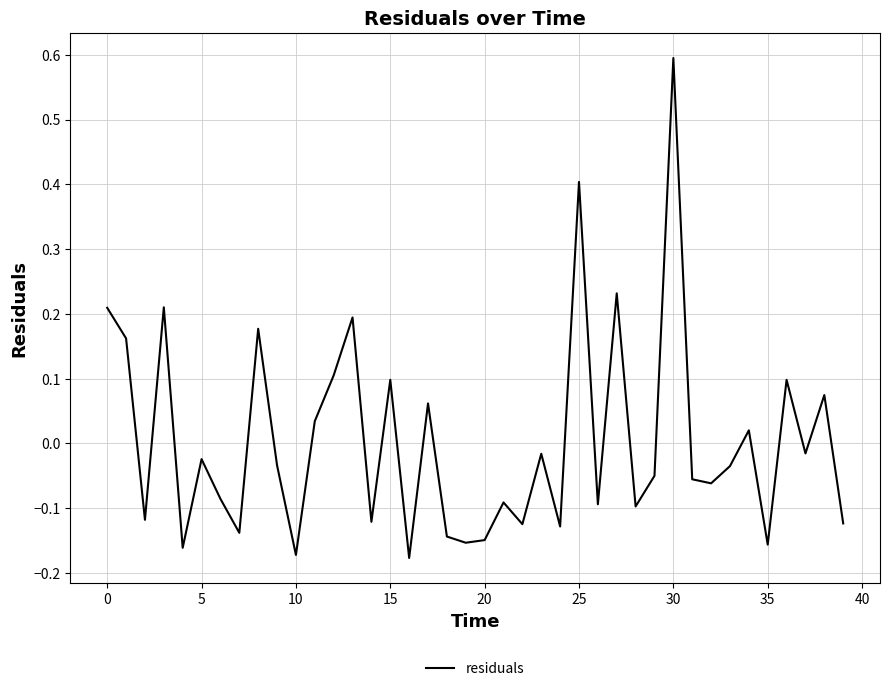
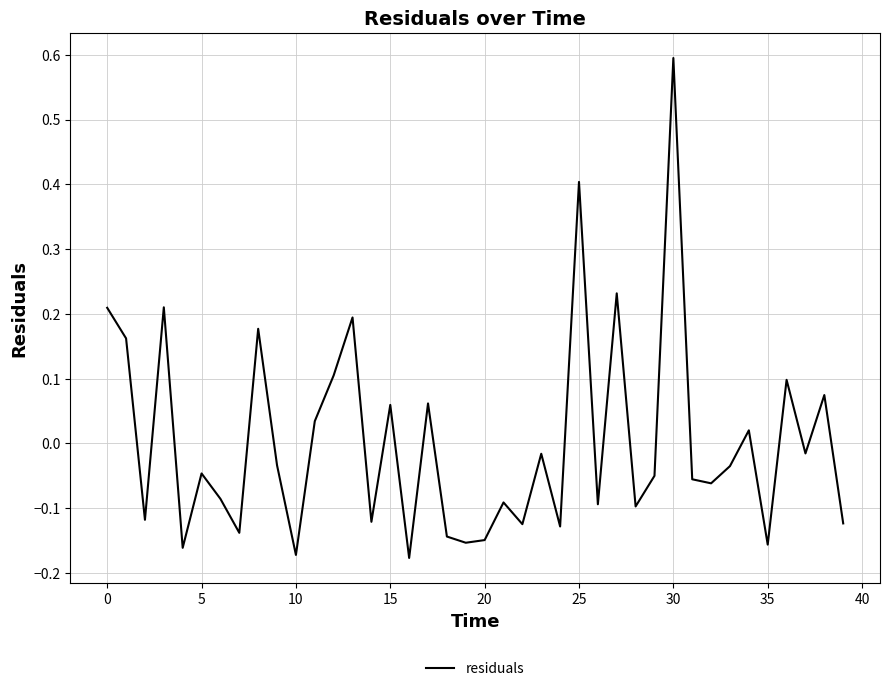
5: -0.02 -> -0.05
15: 0.10 -> 0.06
